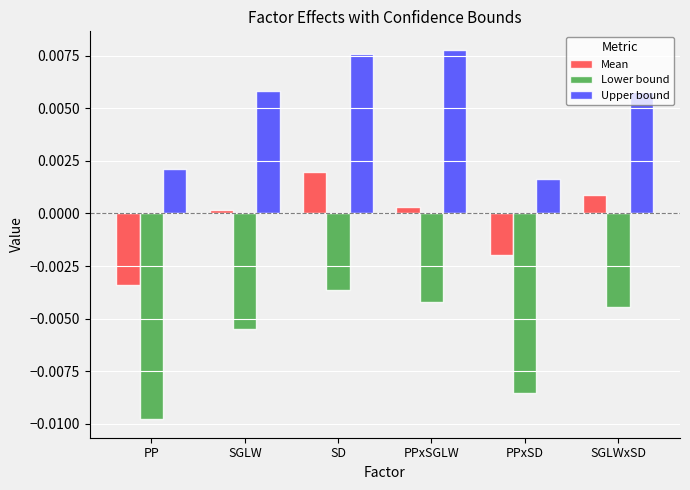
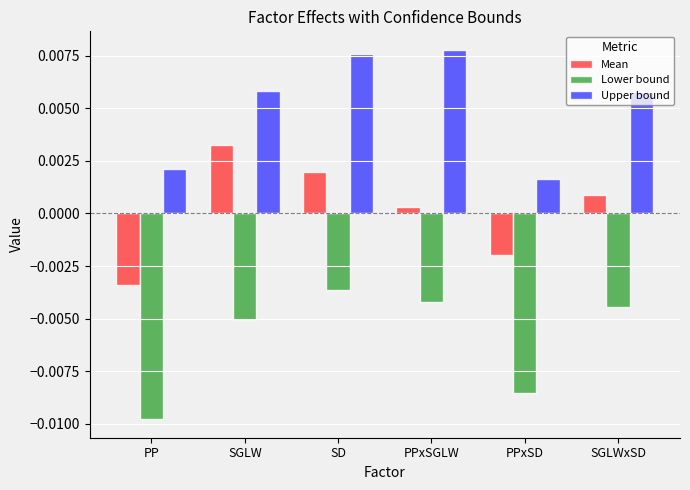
Mean, SGLW: 0.0002 -> 0.0033
Lower bound, SGLW: -0.0055 -> -0.0051
